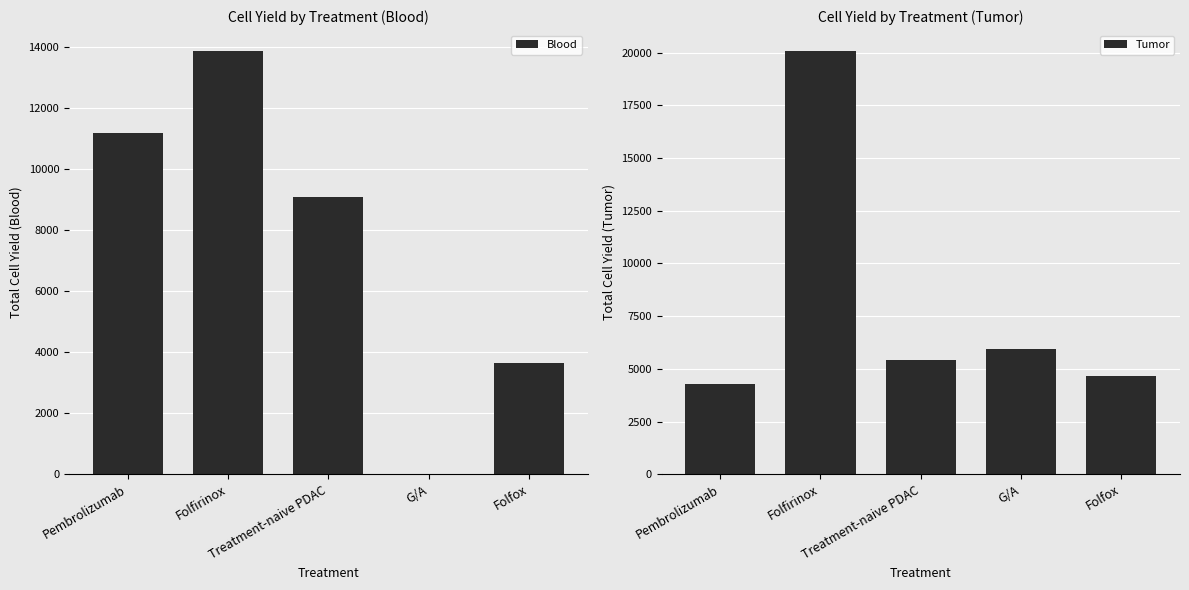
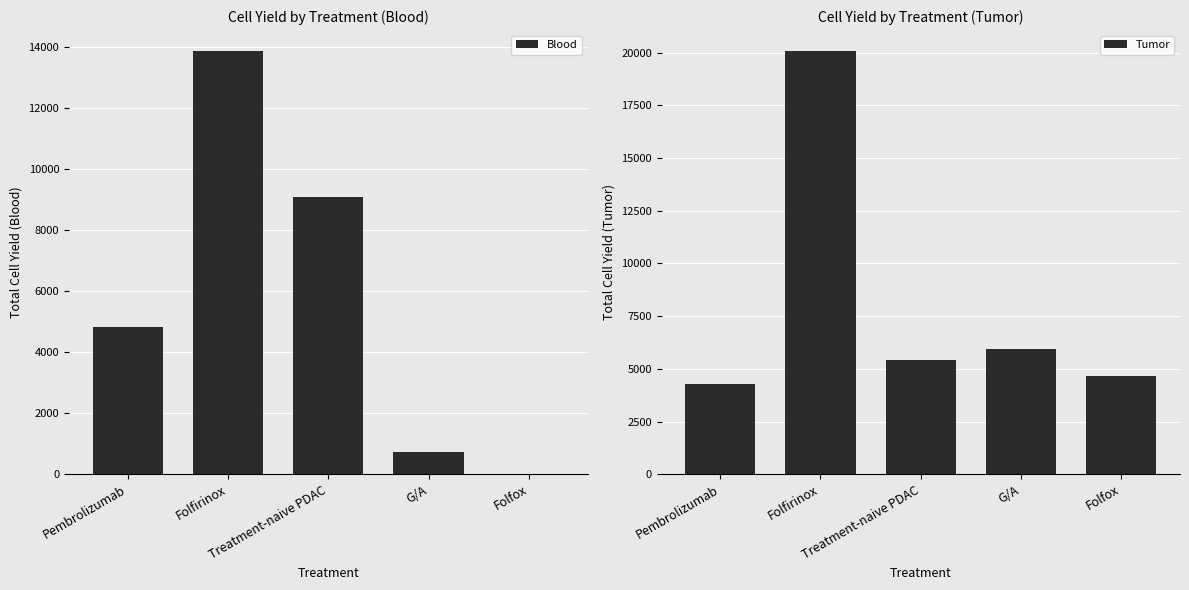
Cell Yield by Treatment (Blood), Pembrolizumab: 11200 -> 4800
Cell Yield by Treatment (Blood), G/A: 0 -> 700
Cell Yield by Treatment (Blood), Folfox: 3600 -> 0
